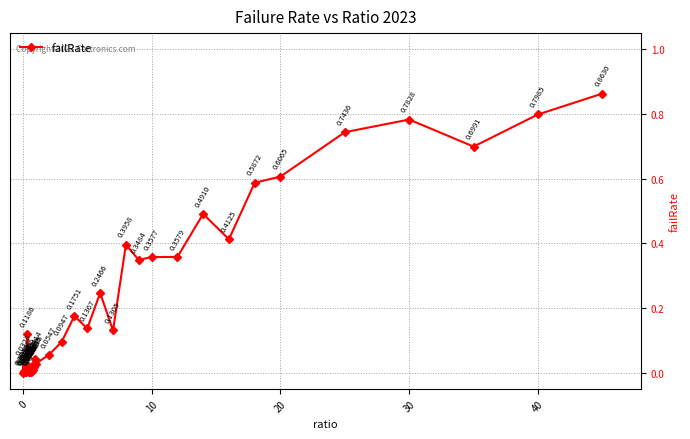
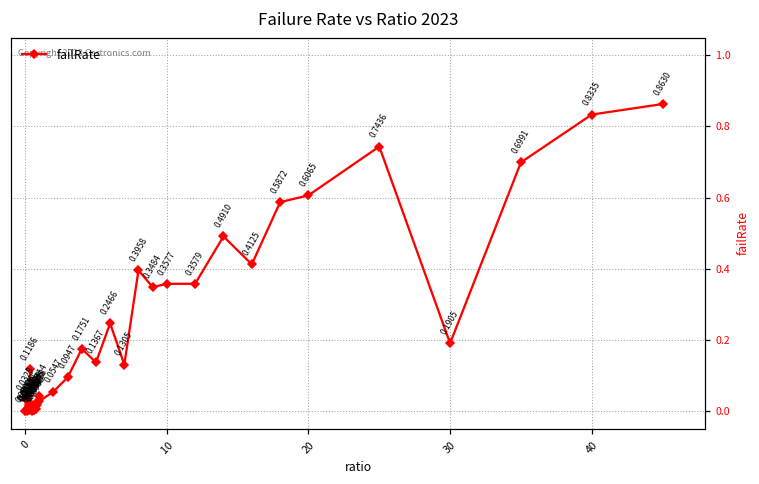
30: 0.7828 -> 0.1905
40: 0.7985 -> 0.8335
